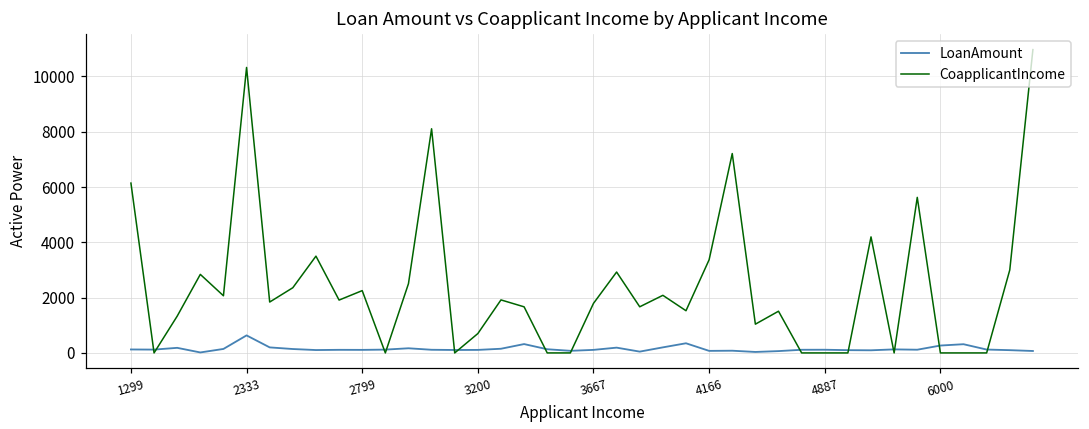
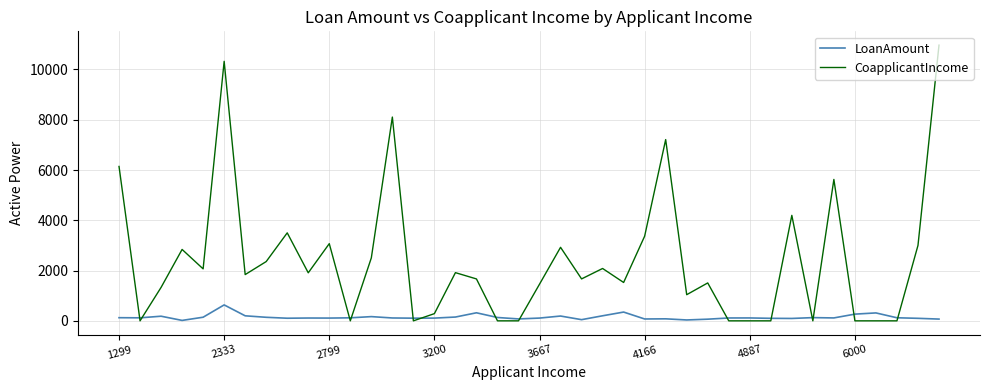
CoapplicantIncome, 2799: 2300 -> 3100
CoapplicantIncome, 3200: 700 -> 300
CoapplicantIncome, 3667: 1800 -> 1500
